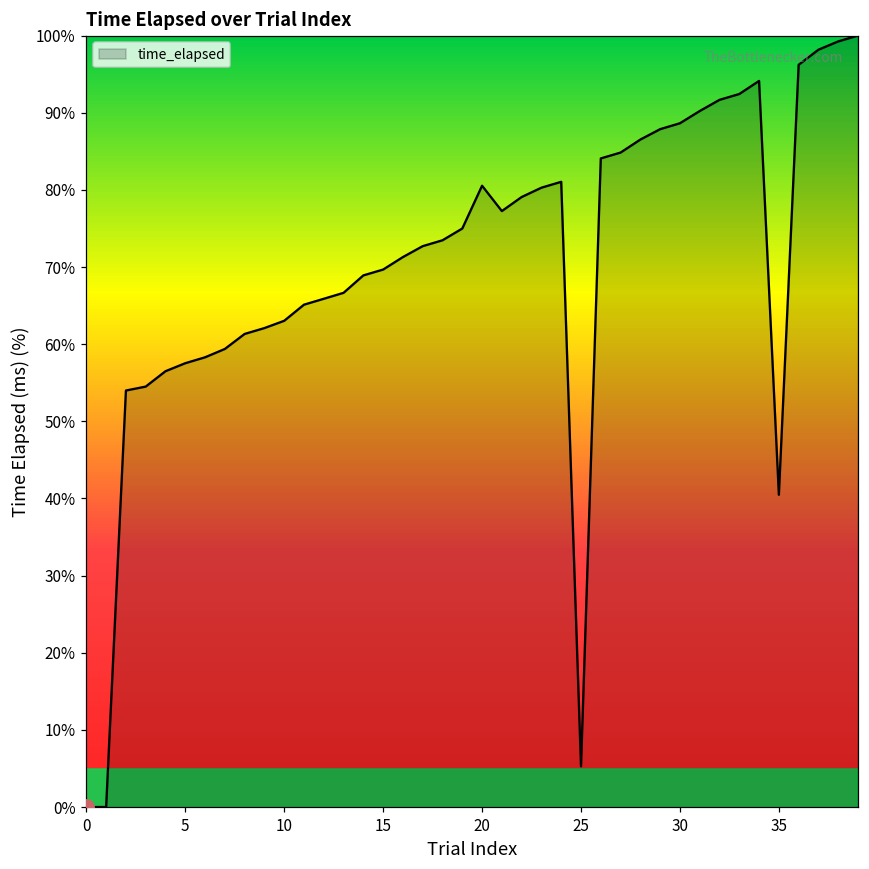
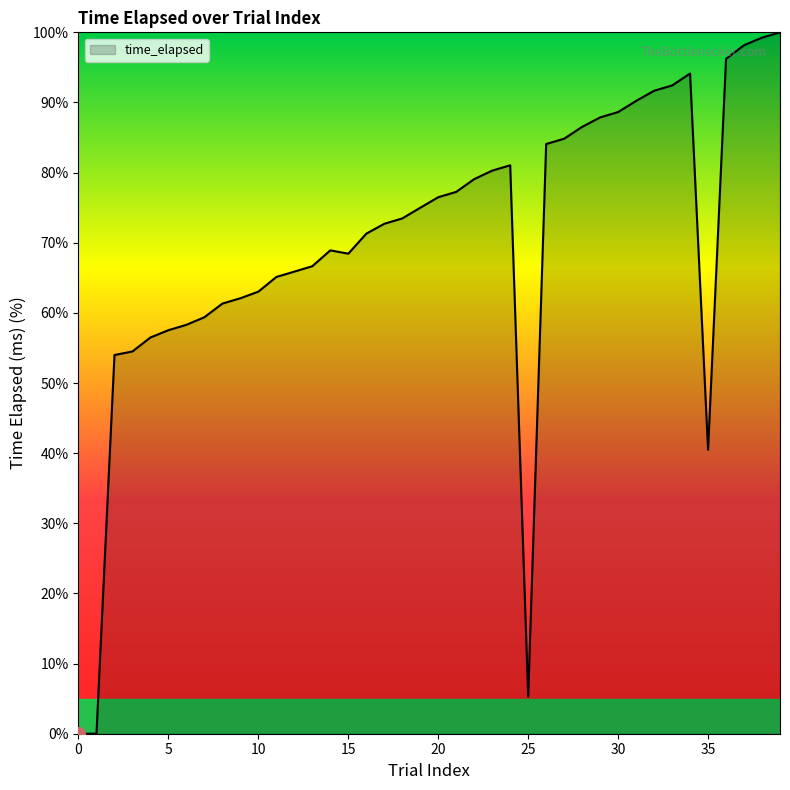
time_elapsed, 15: 70% -> 68%
time_elapsed, 20: 81% -> 76%
